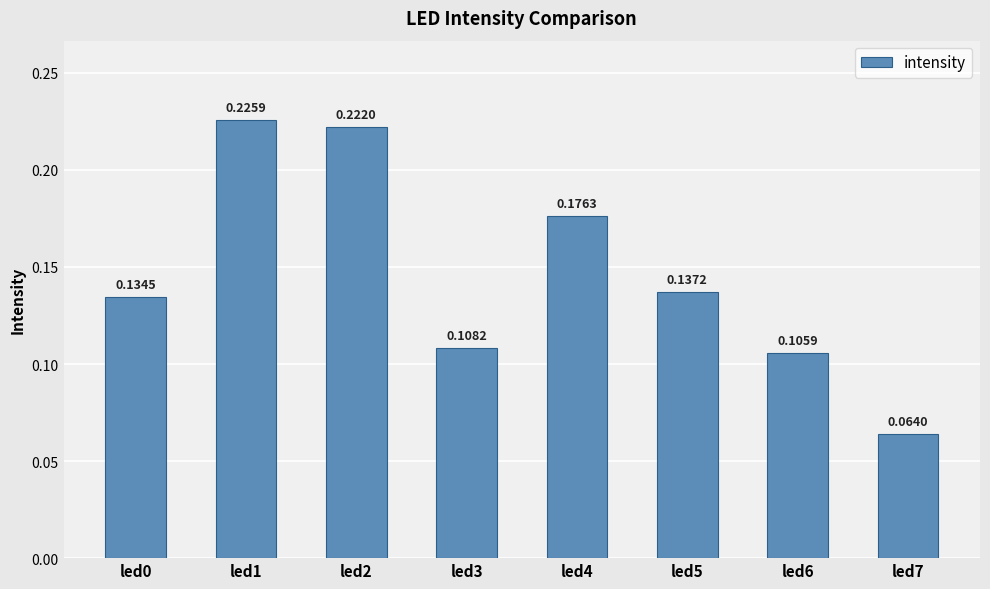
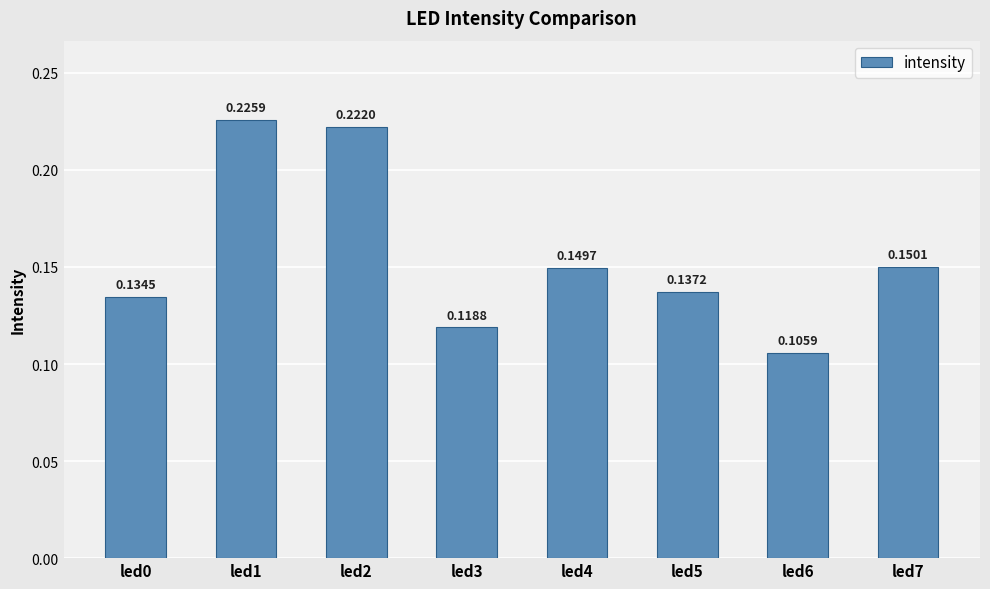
led3: 0.1082 -> 0.1188
led4: 0.1763 -> 0.1497
led7: 0.0640 -> 0.1501
